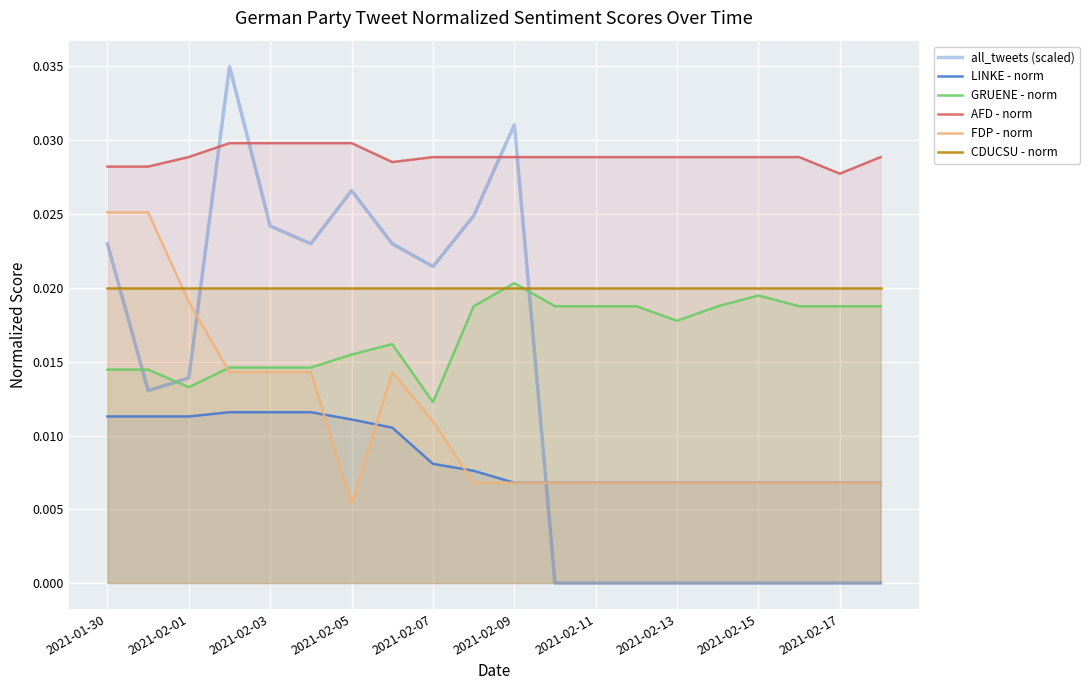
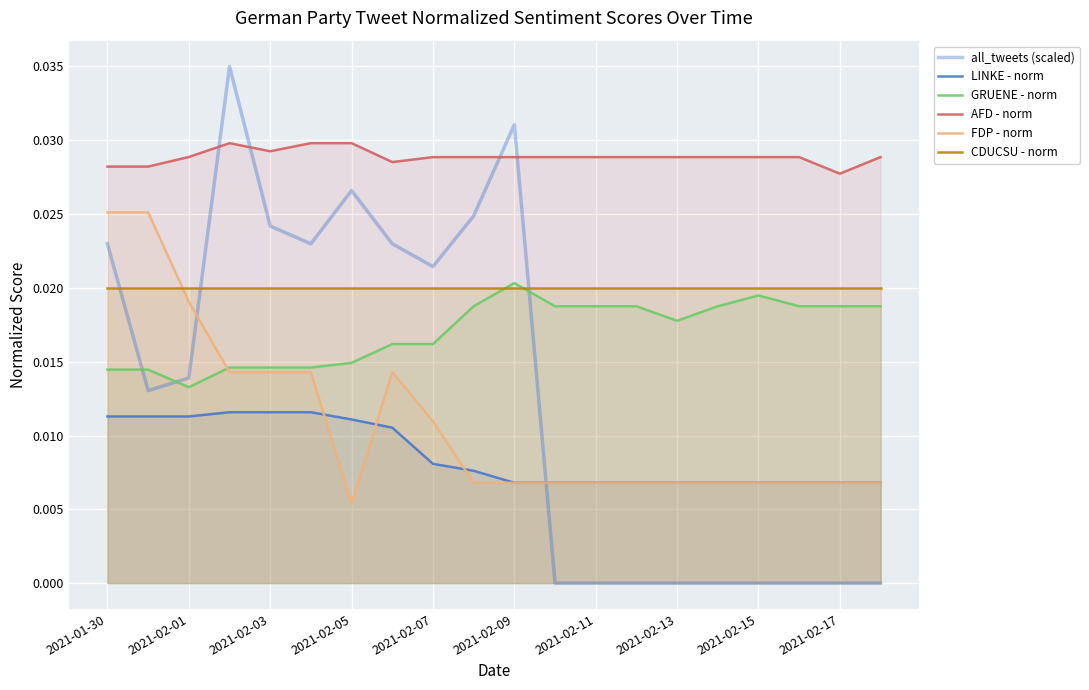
AFD - norm, 2021-02-03: 0.0298 -> 0.0293
GRUENE - norm, 2021-02-05: 0.0155 -> 0.0149
GRUENE - norm, 2021-02-07: 0.0123 -> 0.0162
